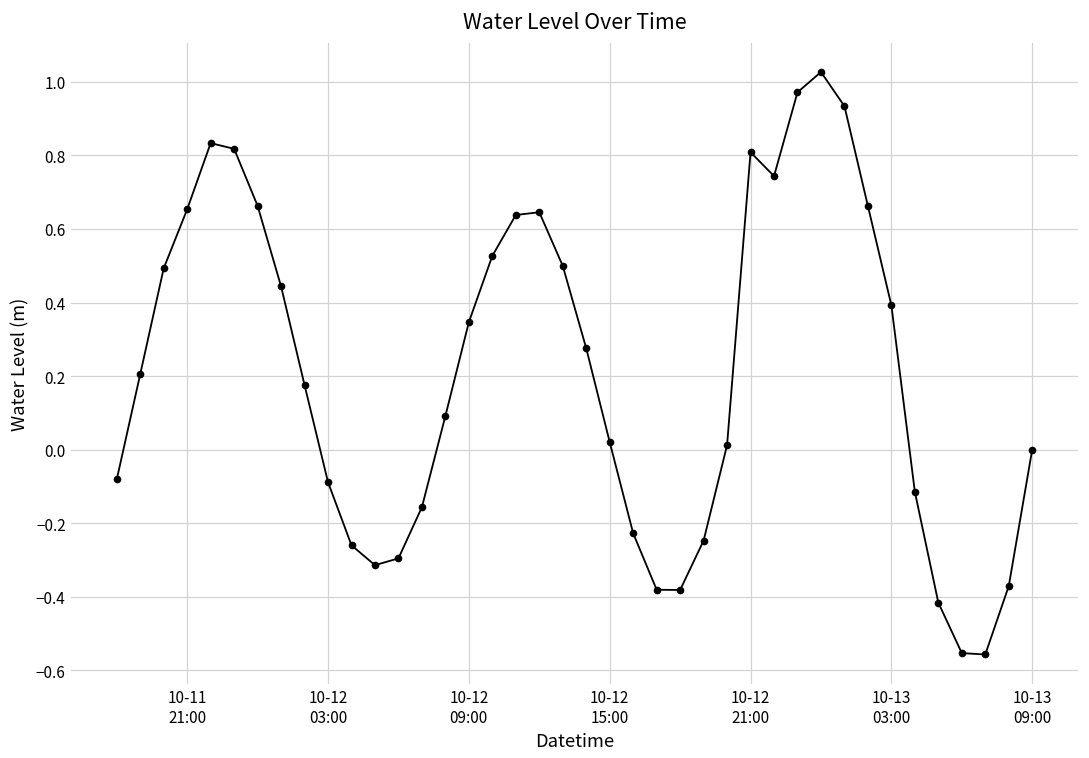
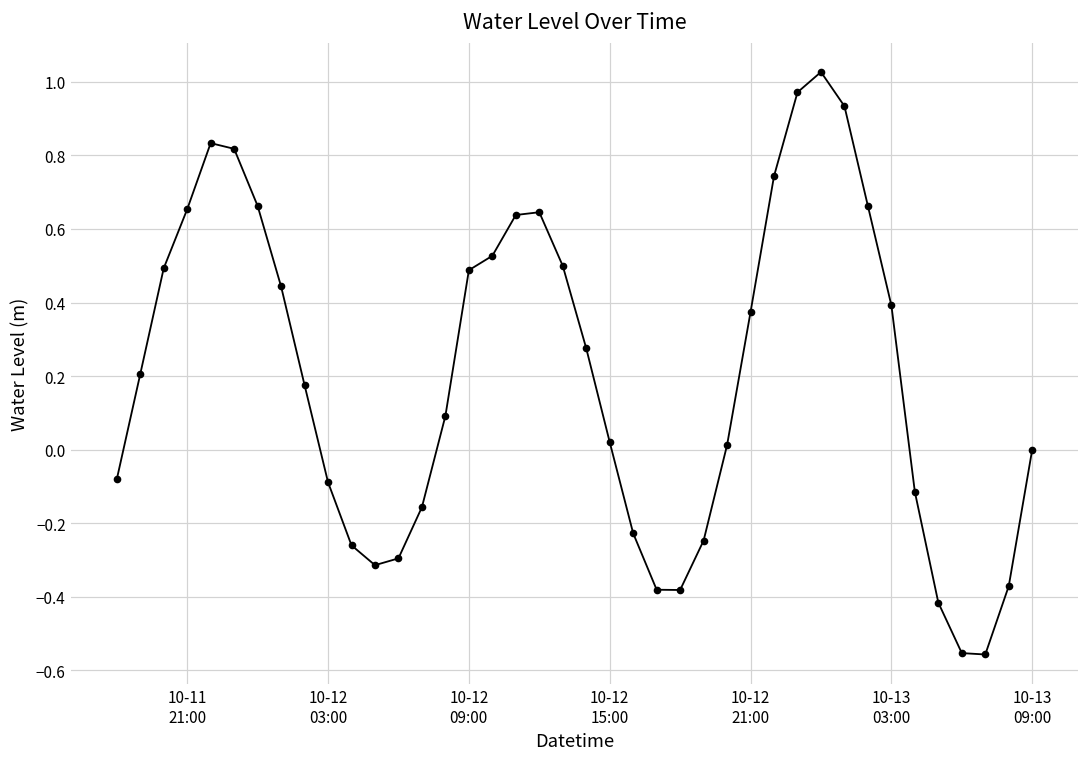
10-12 09:00: 0.35 -> 0.49
10-12 21:00: 0.81 -> 0.37
